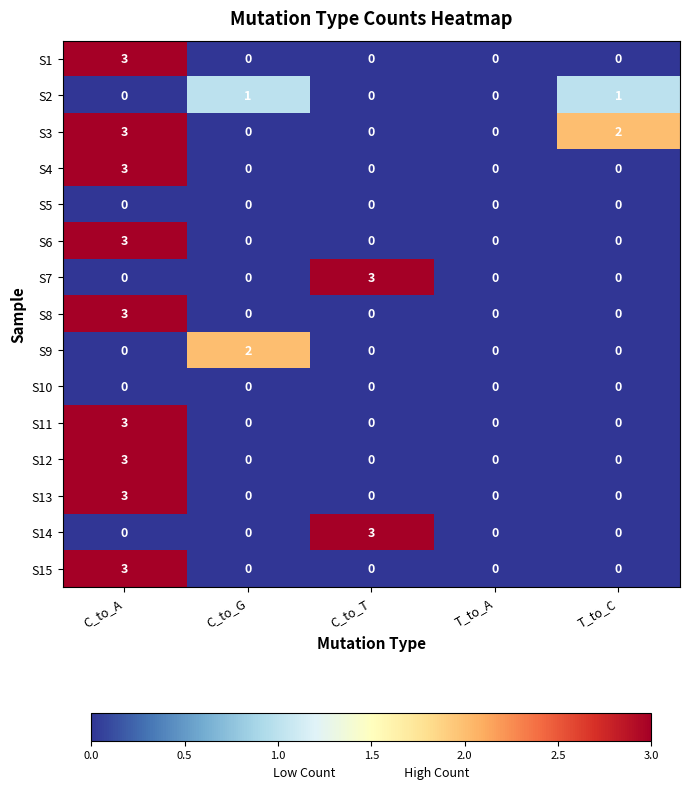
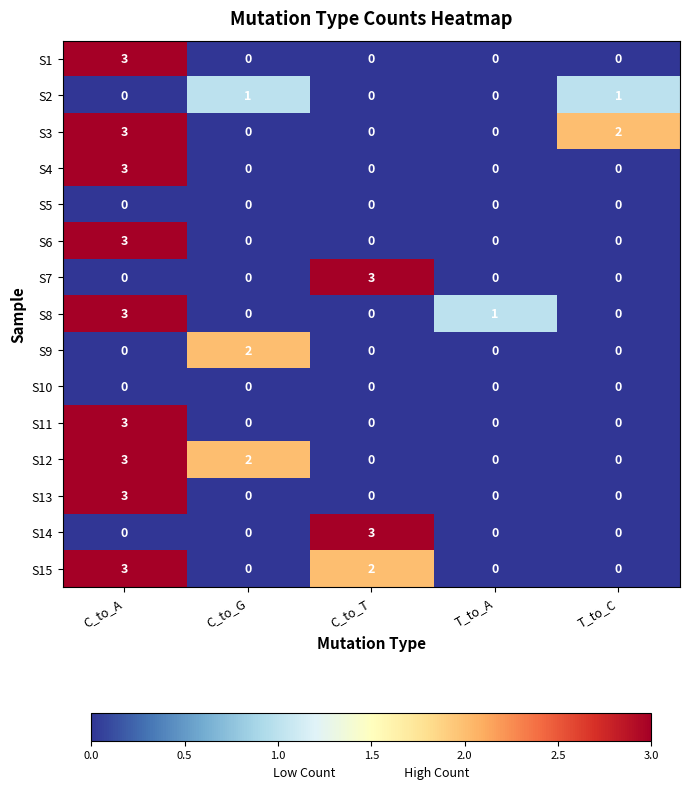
S8, T_to_A: 0 -> 1
S12, C_to_G: 0 -> 2
S15, C_to_T: 0 -> 2
